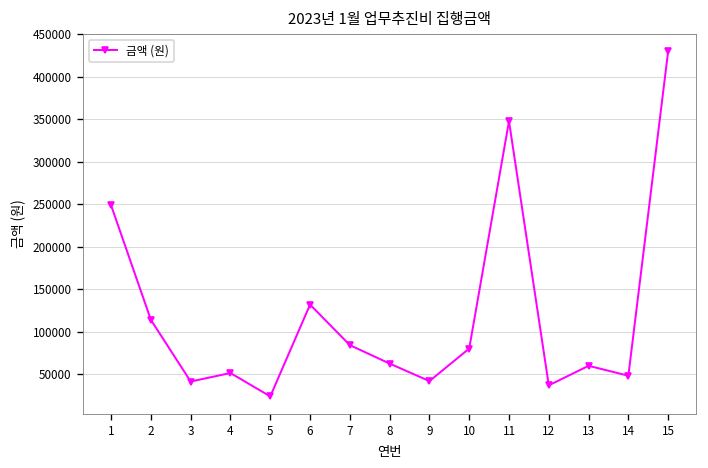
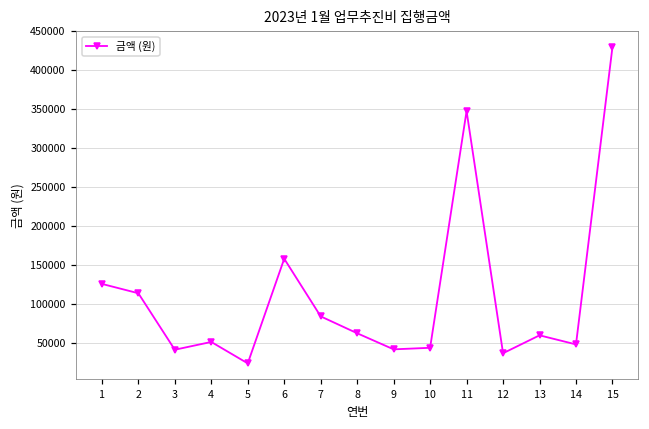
1: 250000 -> 130000
6: 130000 -> 160000
10: 80000 -> 40000
